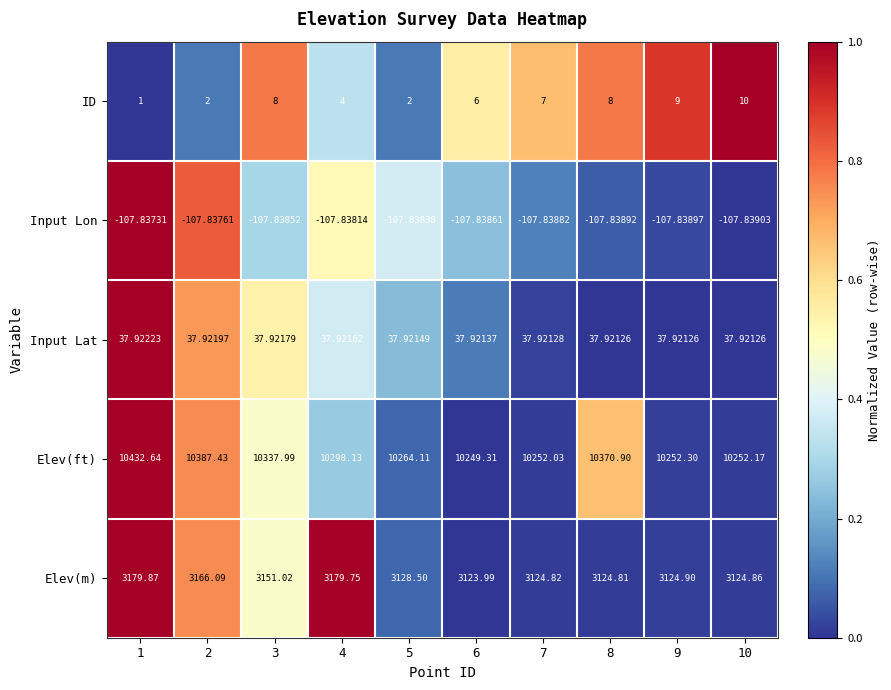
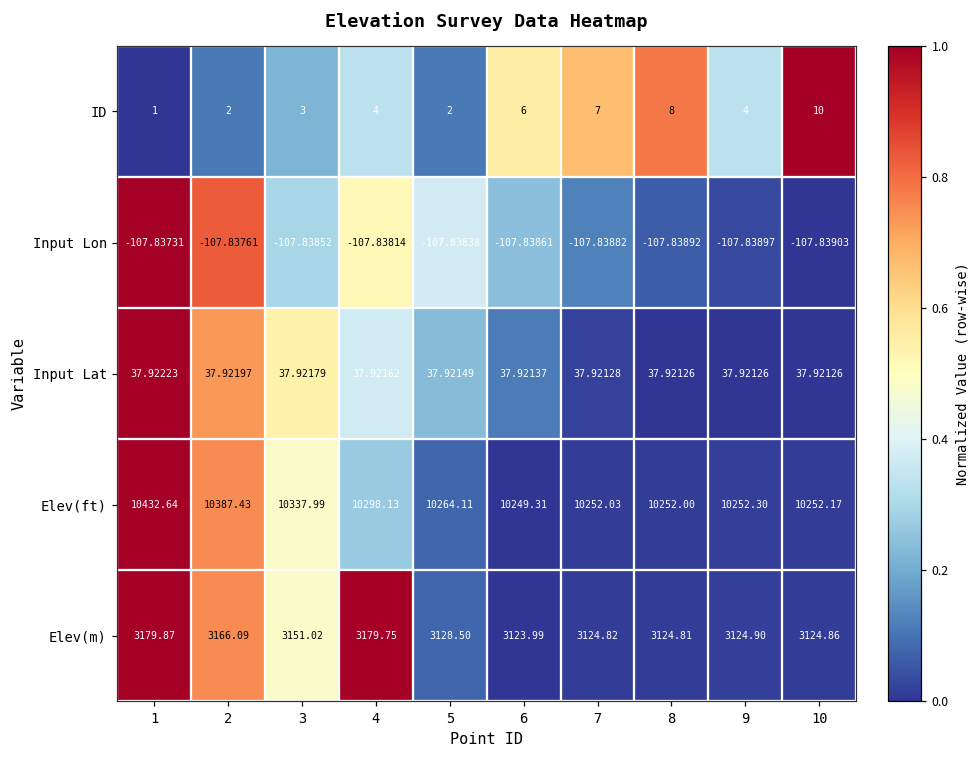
ID, 3: 8 -> 3
ID, 9: 9 -> 4
Elev(ft), 8: 10370.90 -> 10252.00
